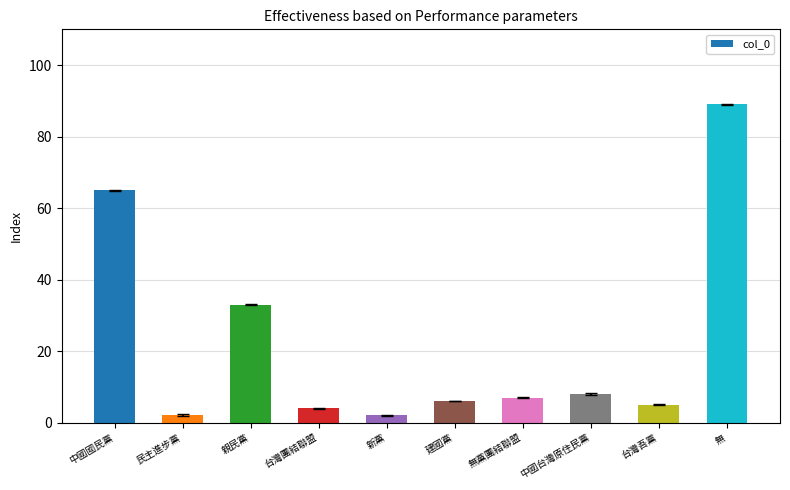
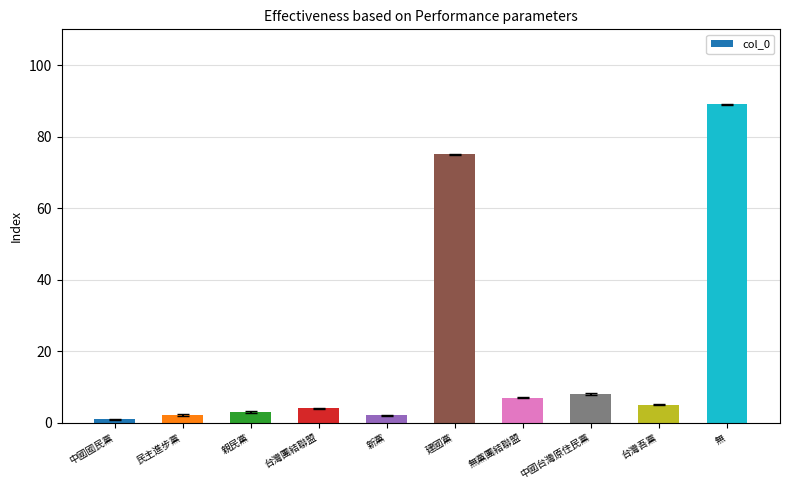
col_0, 中國國民黨: 65 -> 1
col_0, 親民黨: 33 -> 3
col_0, 建國黨: 6 -> 75
